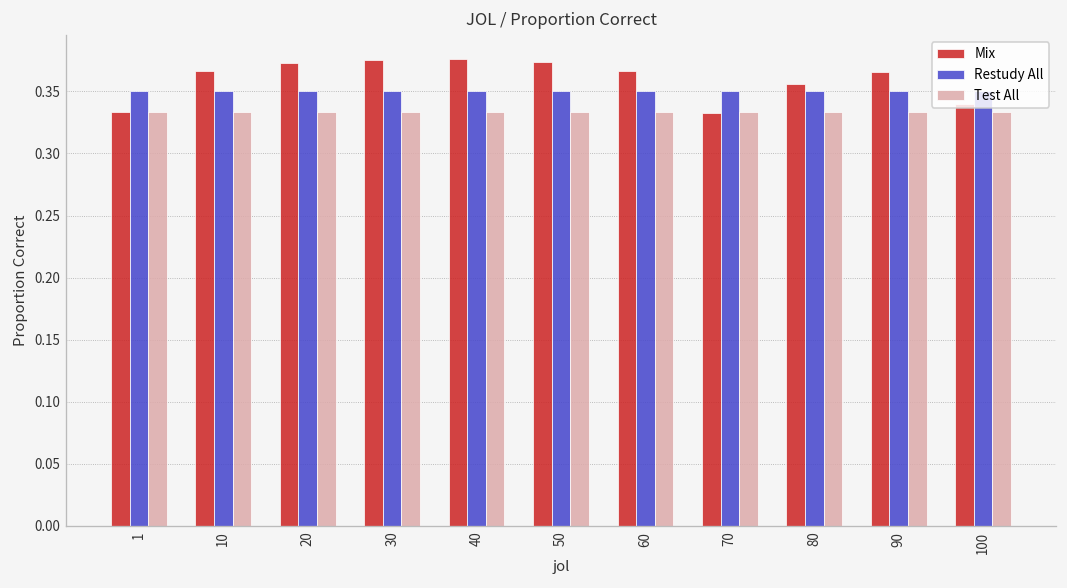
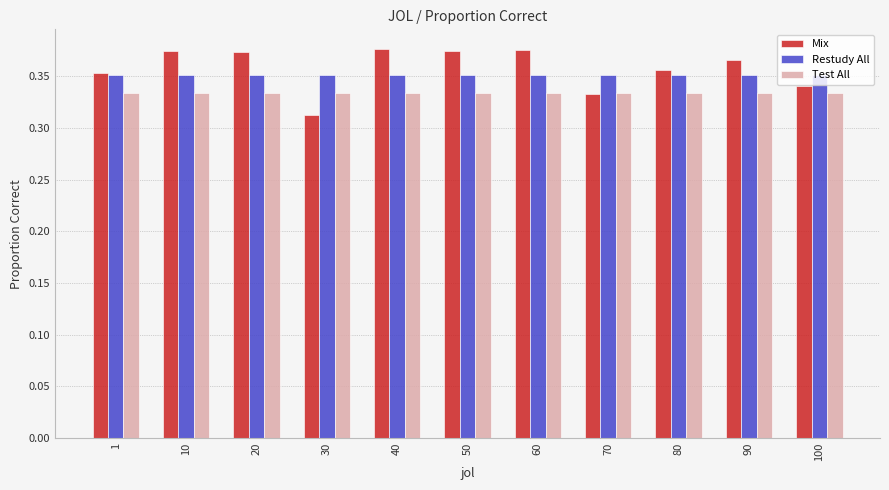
Mix, 1: 0.334 -> 0.353
Mix, 10: 0.366 -> 0.375
Mix, 30: 0.375 -> 0.312
Mix, 60: 0.367 -> 0.375
